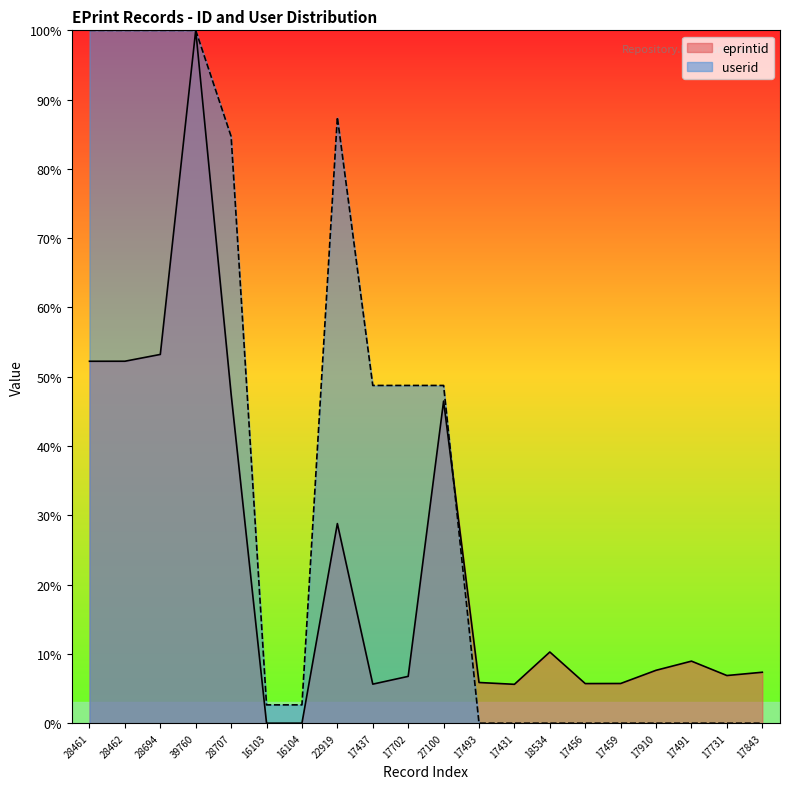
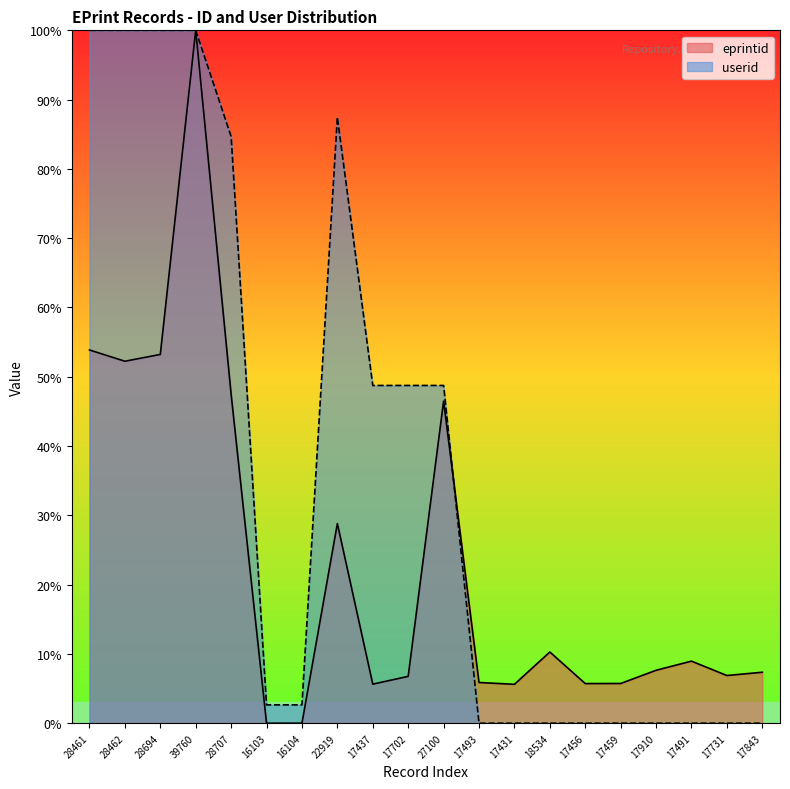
eprintid, 28461: 52% -> 54%
